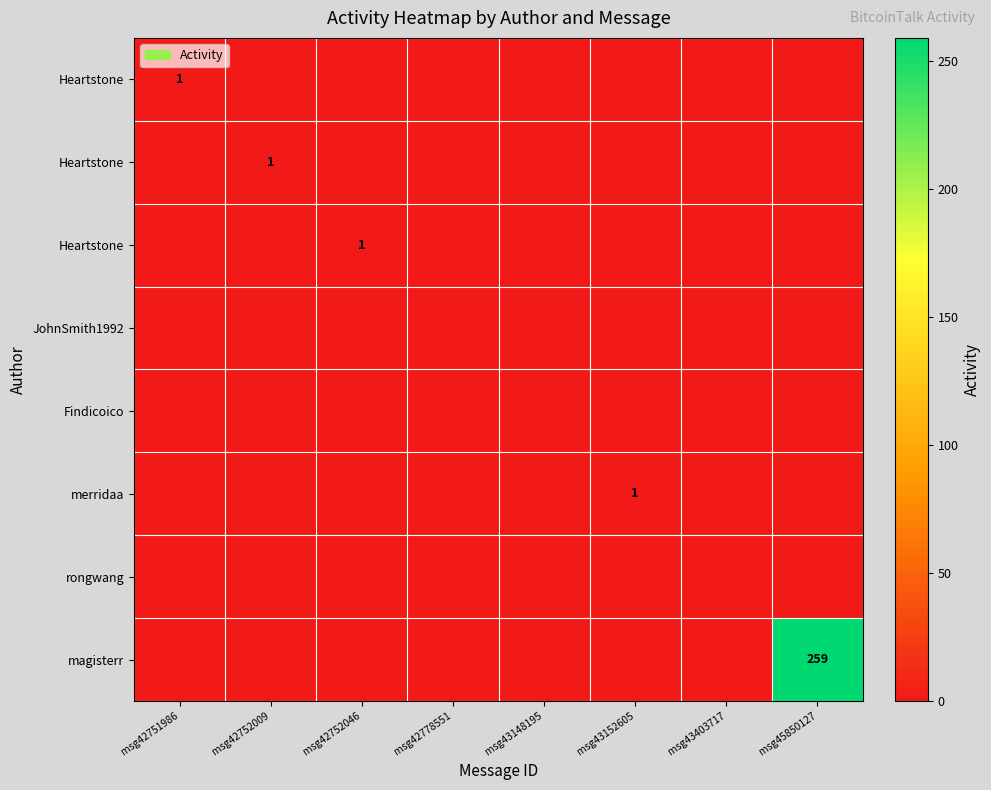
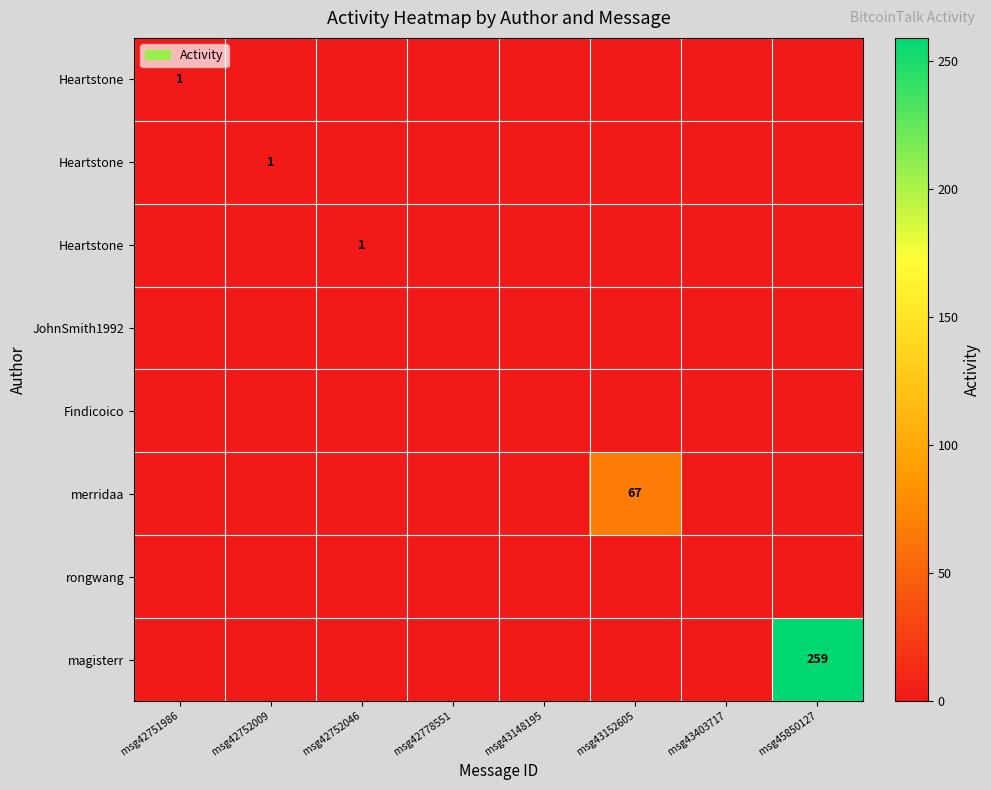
merridaa, msg43152605: 1 -> 67
